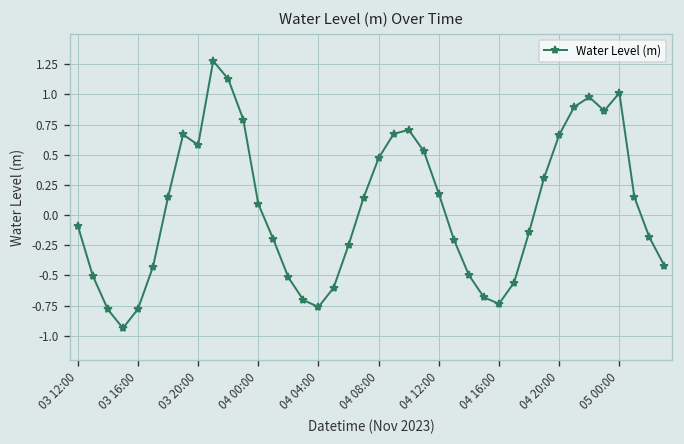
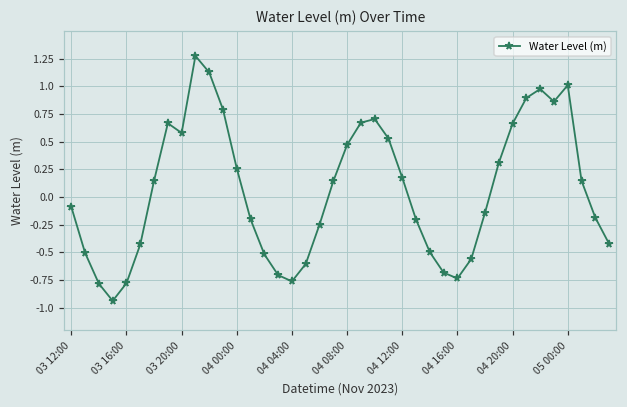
04 00:00: 0.09 -> 0.26
